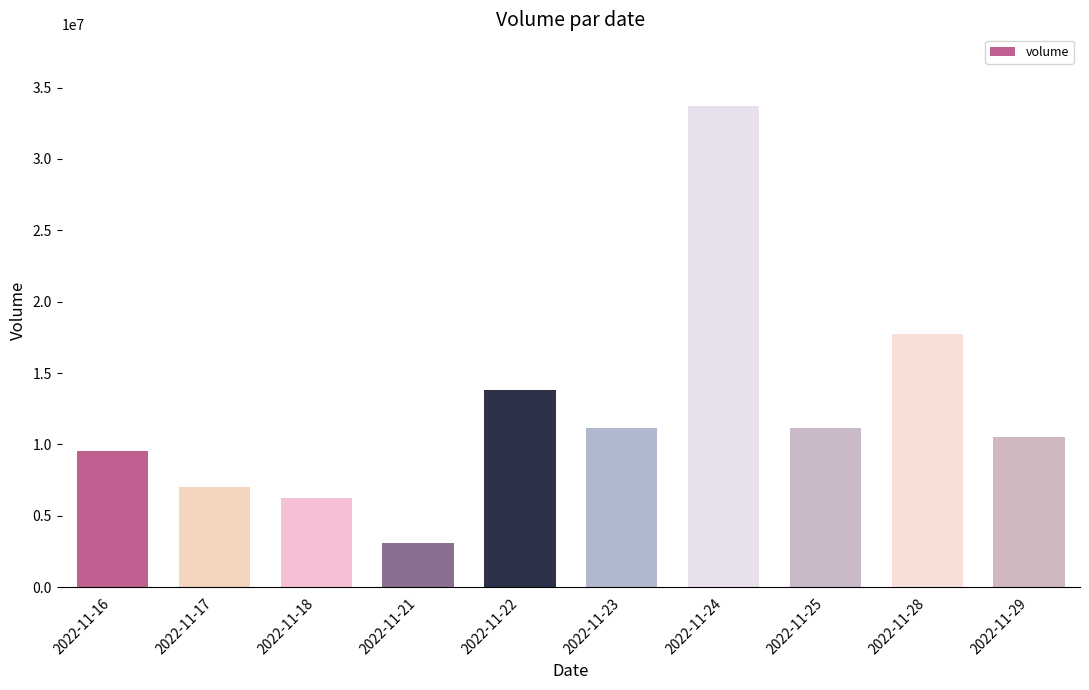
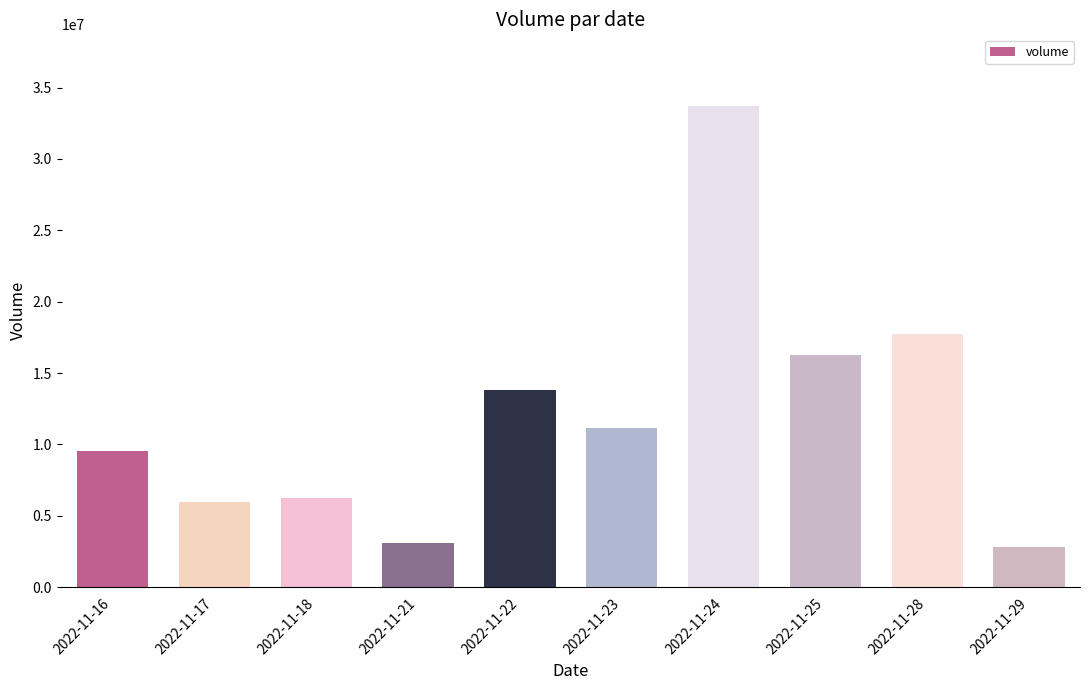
2022-11-17: 7000000 -> 6000000
2022-11-25: 11100000 -> 16300000
2022-11-29: 10500000 -> 2800000
